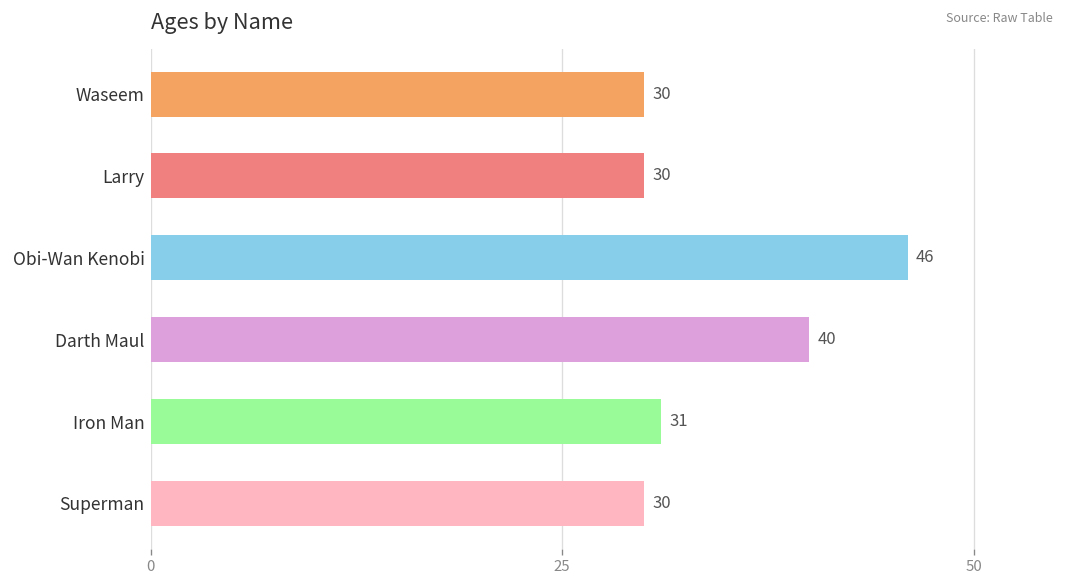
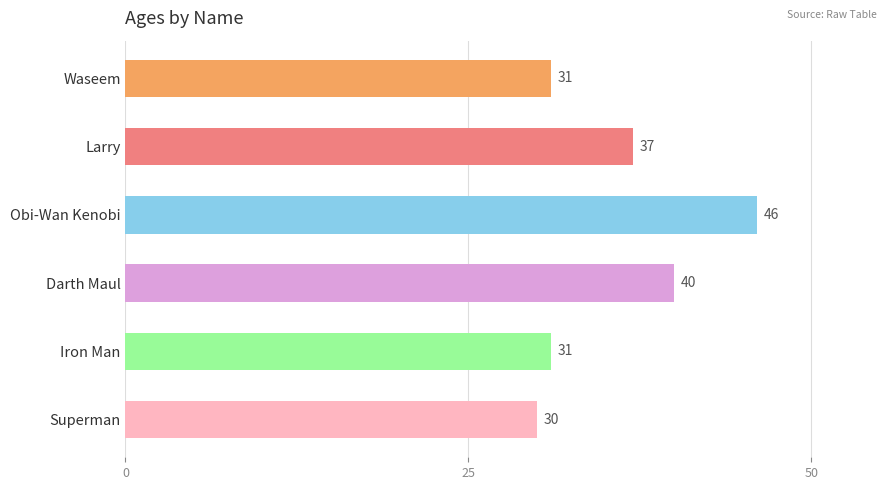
Waseem: 30 -> 31
Larry: 30 -> 37
